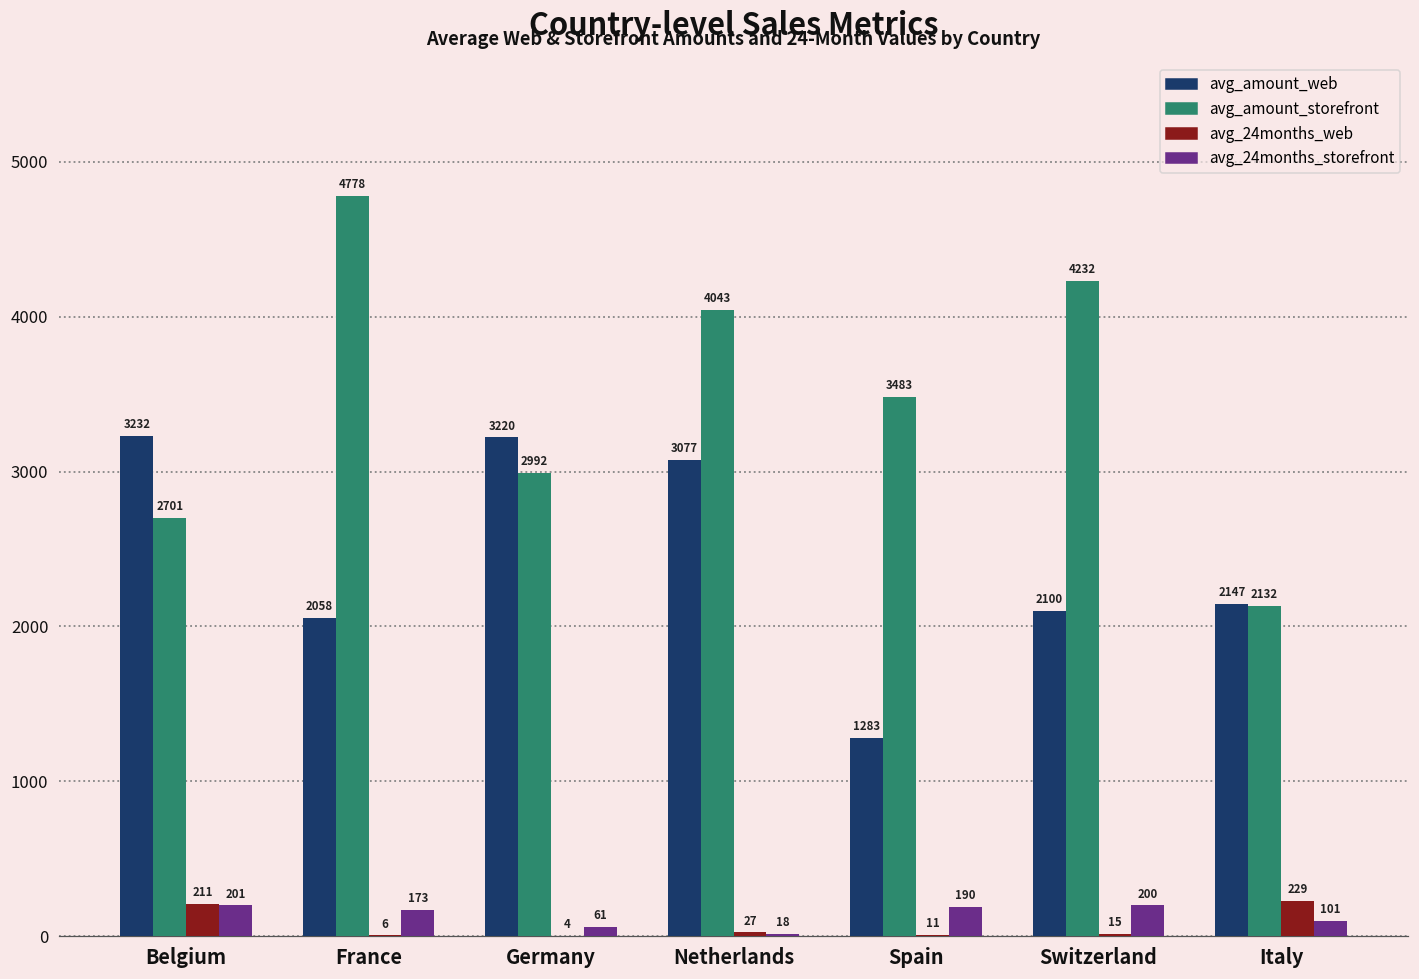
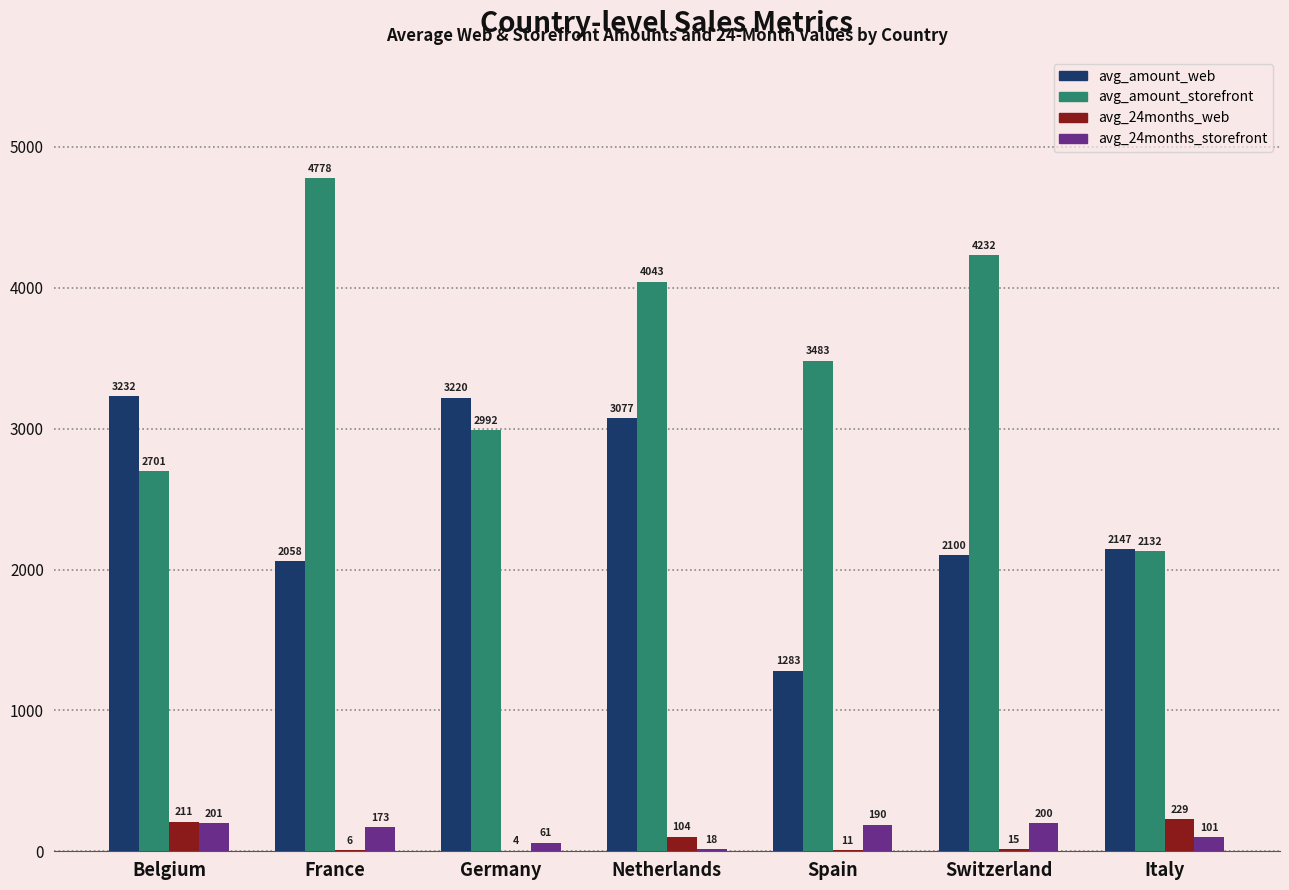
avg_24months_web, Netherlands: 27 -> 104
